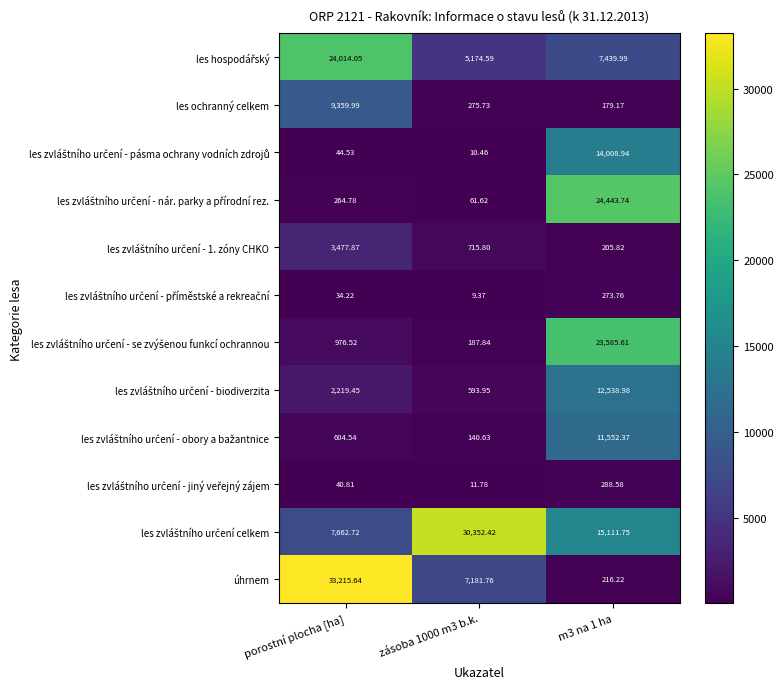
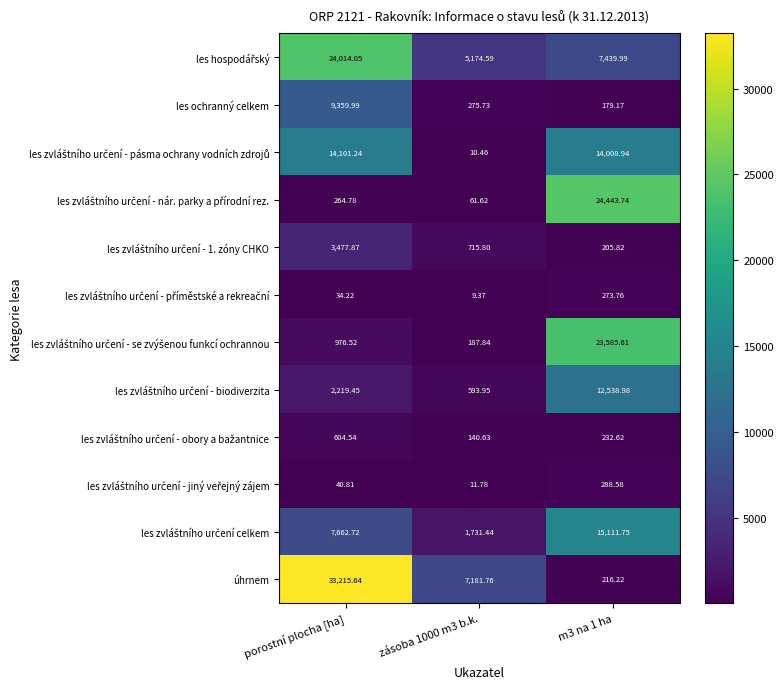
les zvláštního určení - pásma ochrany vodních zdrojů, porostní plocha [ha]: 44.53 -> 14,101.24
les zvláštního určení - obory a bažantnice, m3 na 1 ha: 11,552.37 -> 232.62
les zvláštního určení celkem, zásoba 1000 m3 b.k.: 30,352.42 -> 1,731.44
